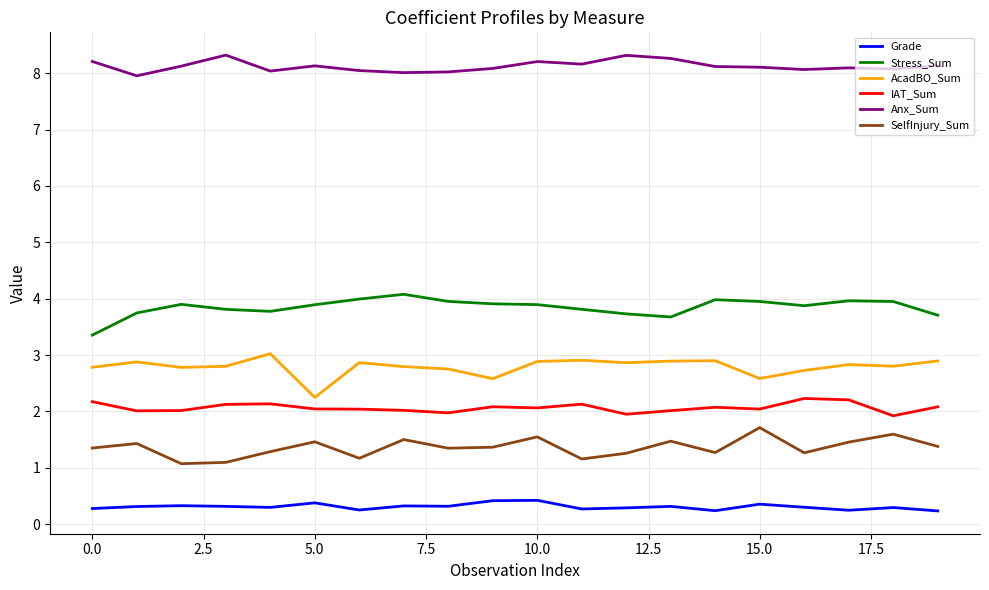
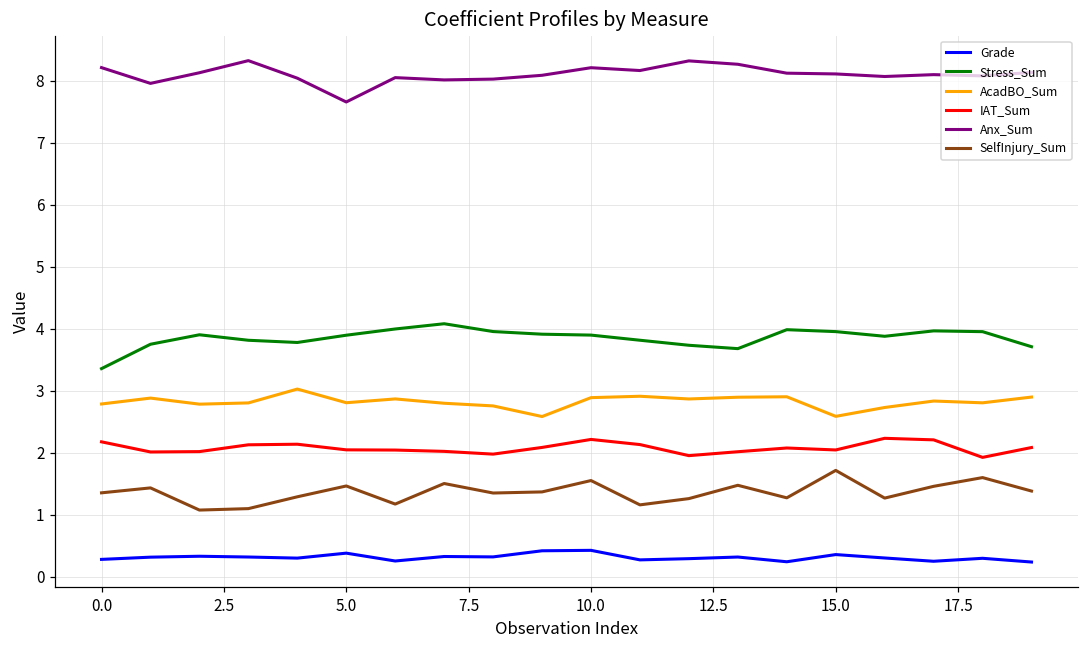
AcadBO_Sum, 5.0: 2.2 -> 2.8
Anx_Sum, 5.0: 8.1 -> 7.7
IAT_Sum, 10.0: 2.1 -> 2.2
